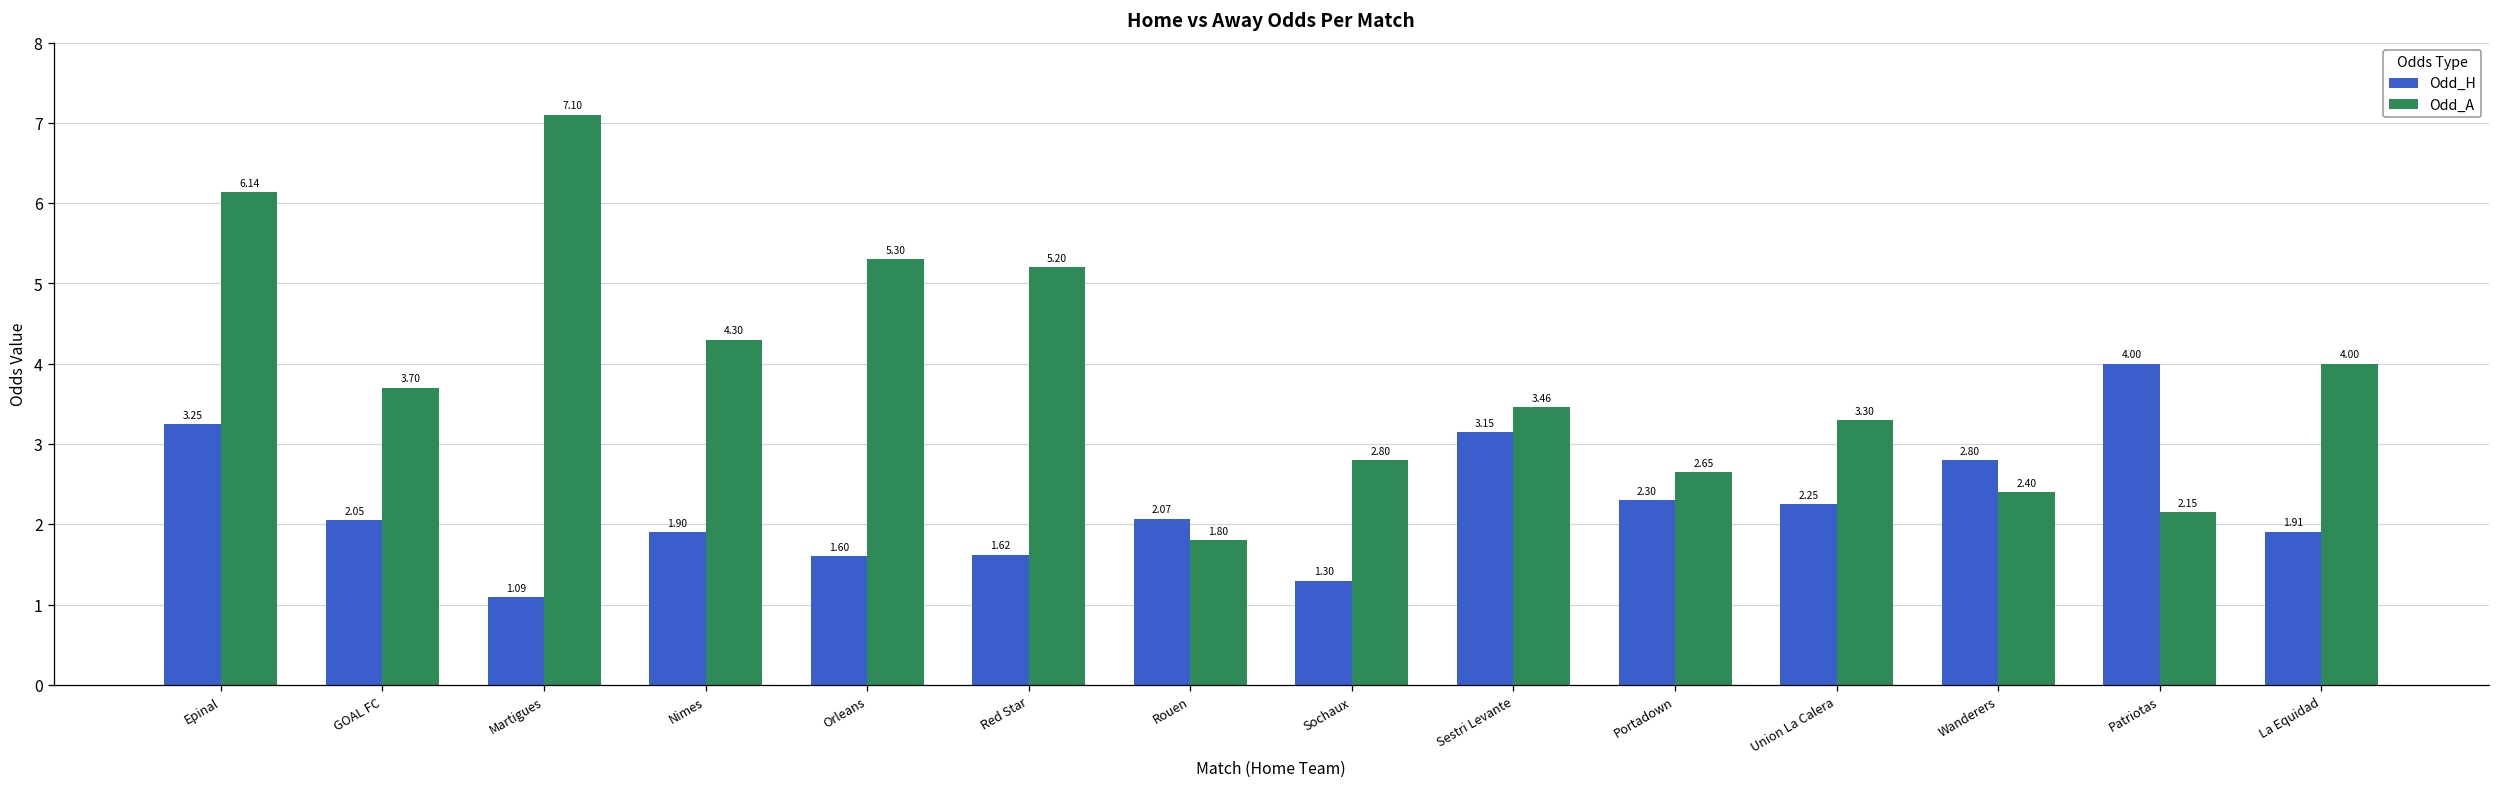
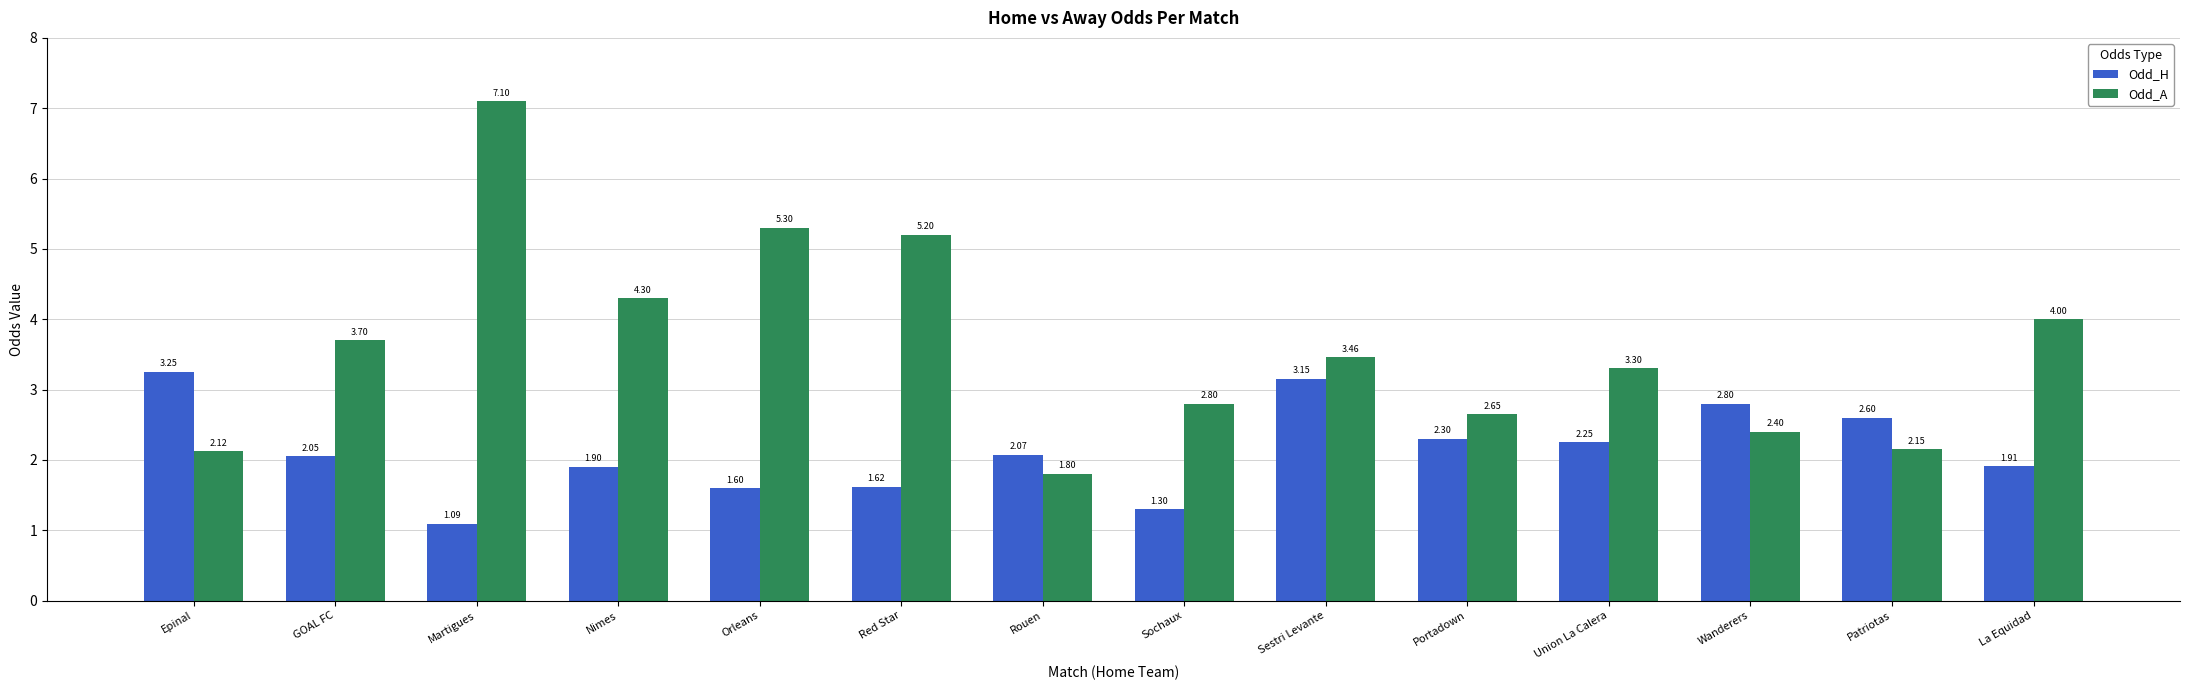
Odd_A, Epinal: 6.14 -> 2.12
Odd_H, Patriotas: 4.00 -> 2.60
